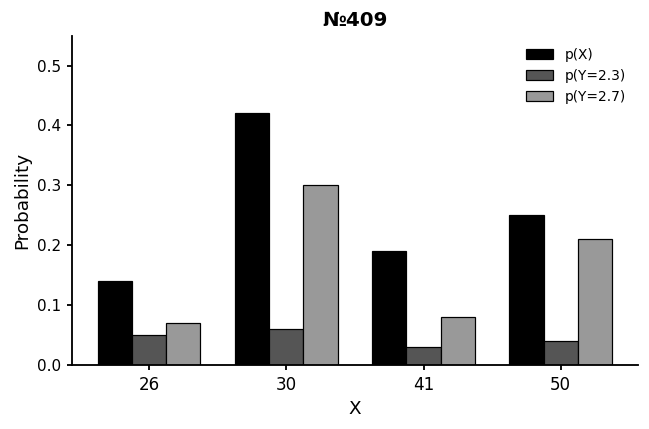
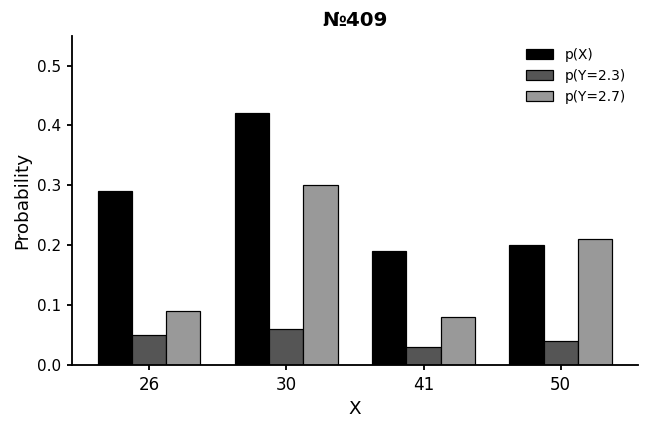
p(X), 26: 0.14 -> 0.29
p(Y=2.7), 26: 0.07 -> 0.09
p(X), 50: 0.25 -> 0.20
